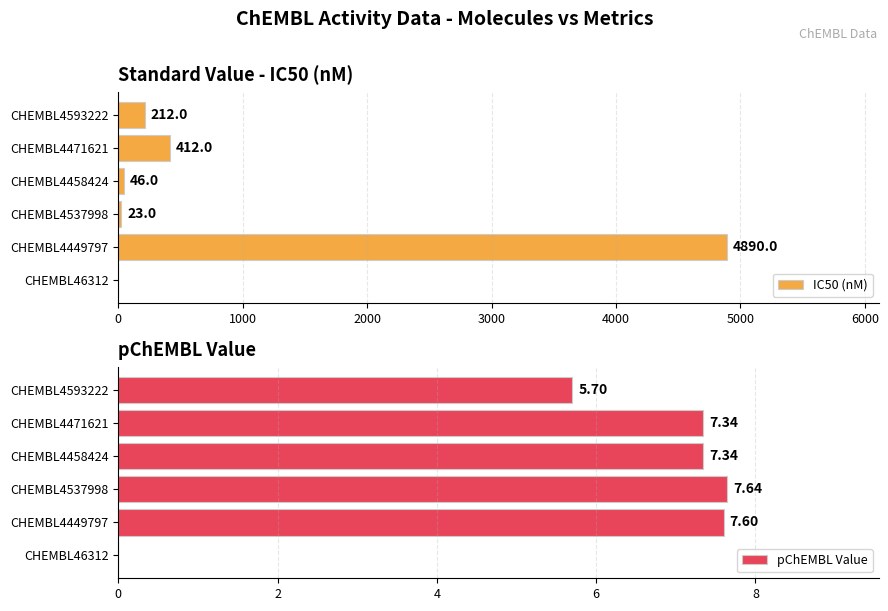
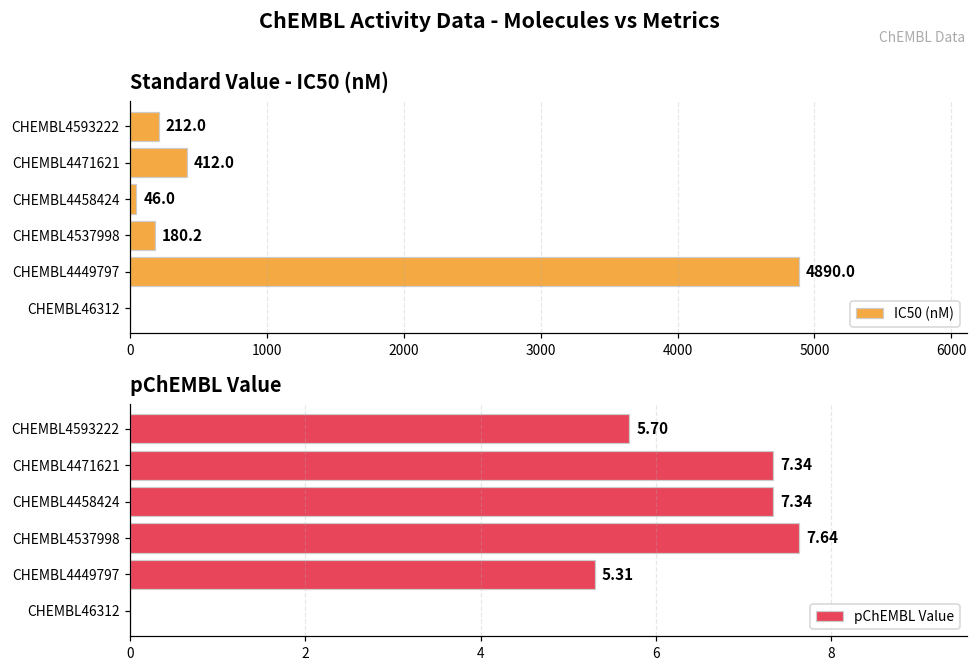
Standard Value - IC50 (nM), CHEMBL4537998: 23.0 -> 180.2
pChEMBL Value, CHEMBL4449797: 7.60 -> 5.31
